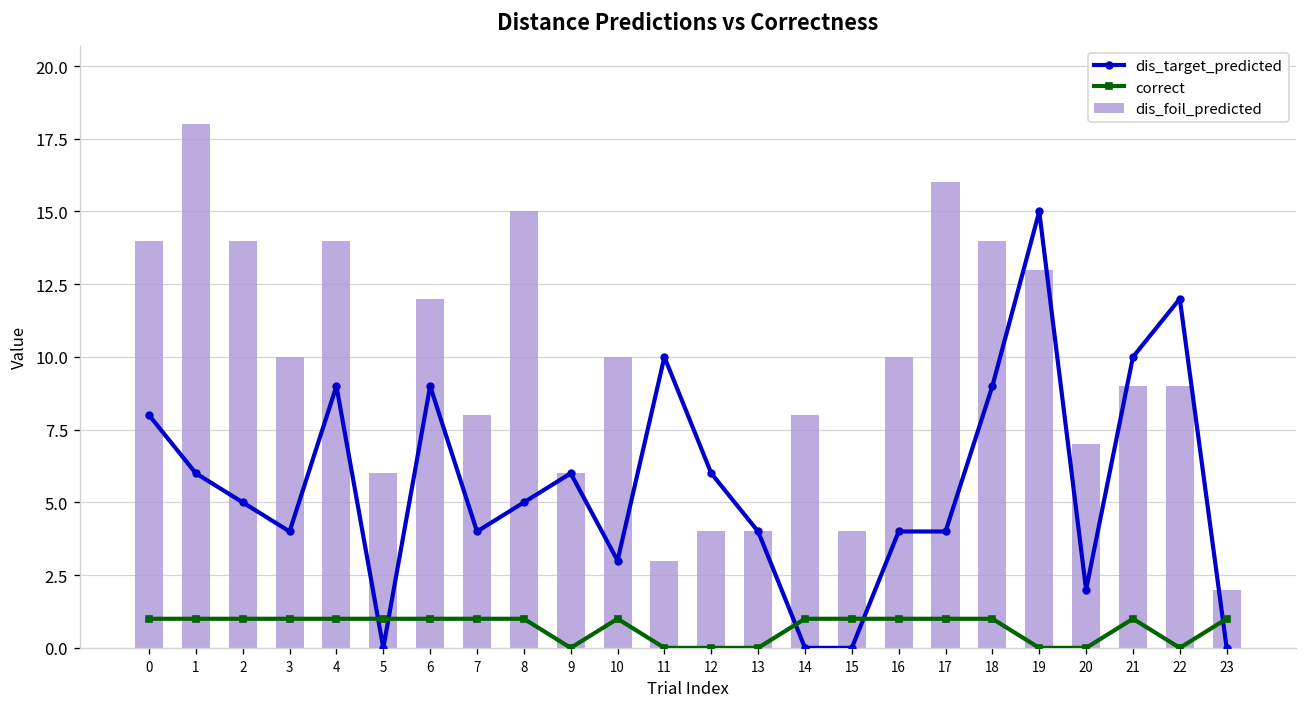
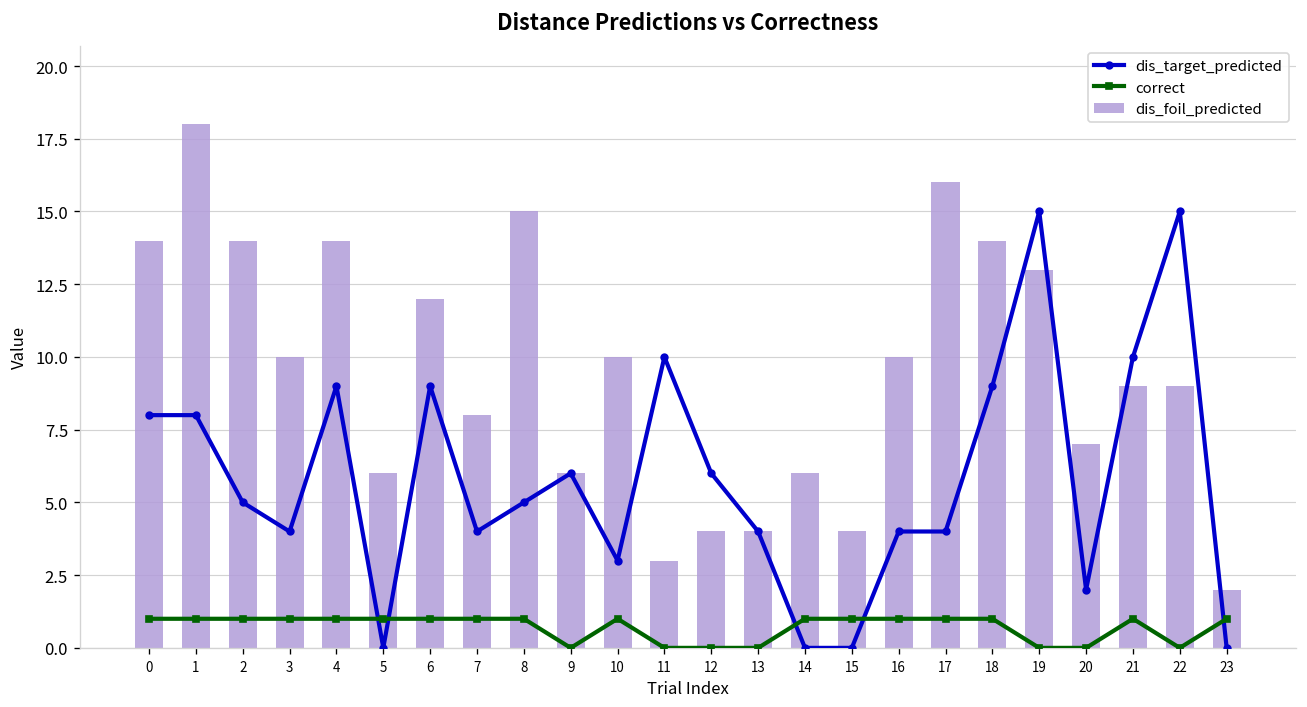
dis_target_predicted, 1: 6 -> 8
dis_foil_predicted, 14: 8 -> 6
dis_target_predicted, 22: 12 -> 15
